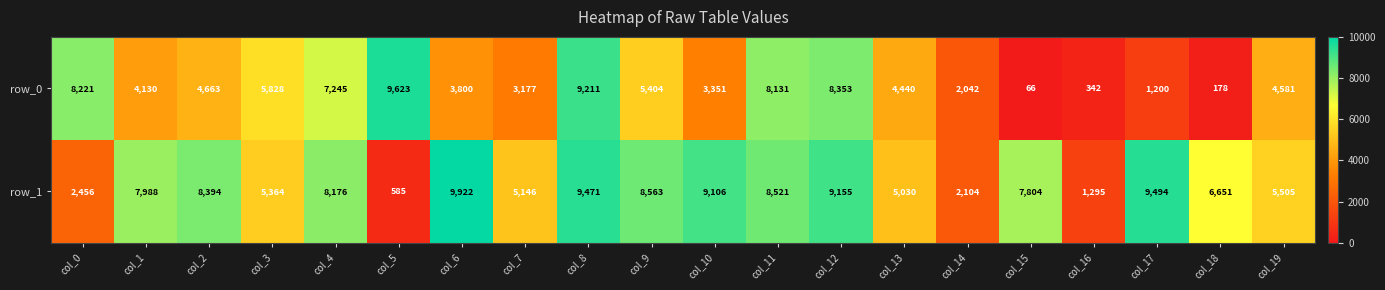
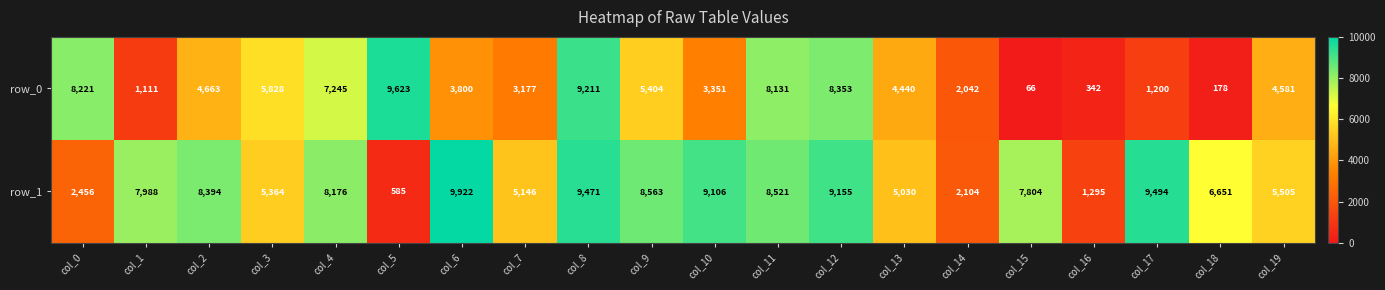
row_0, col_1: 4,130 -> 1,111
